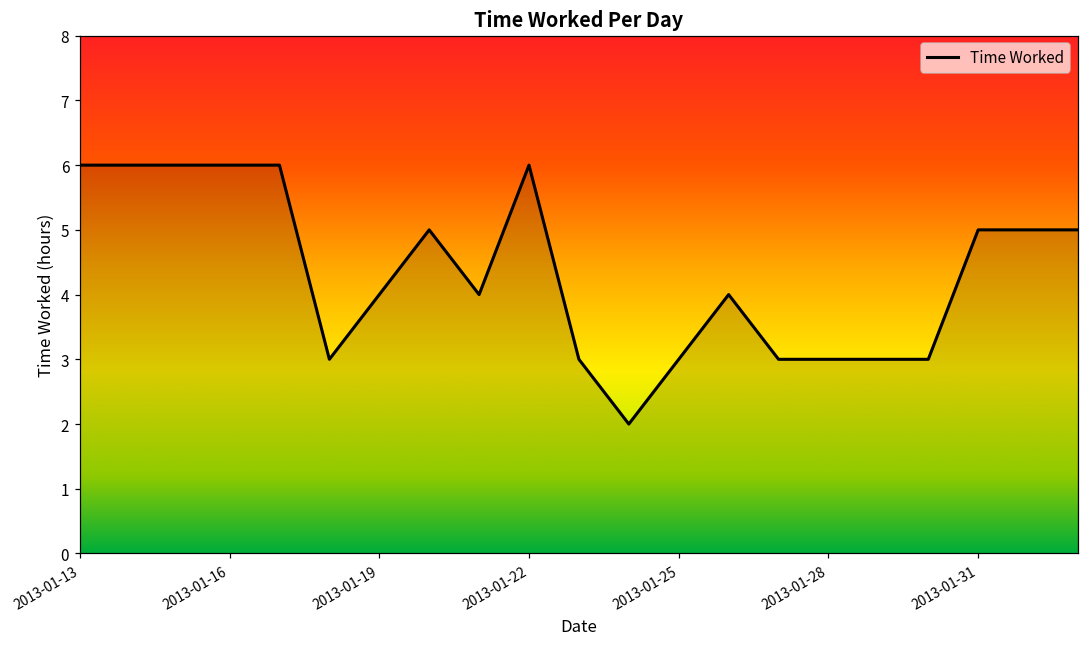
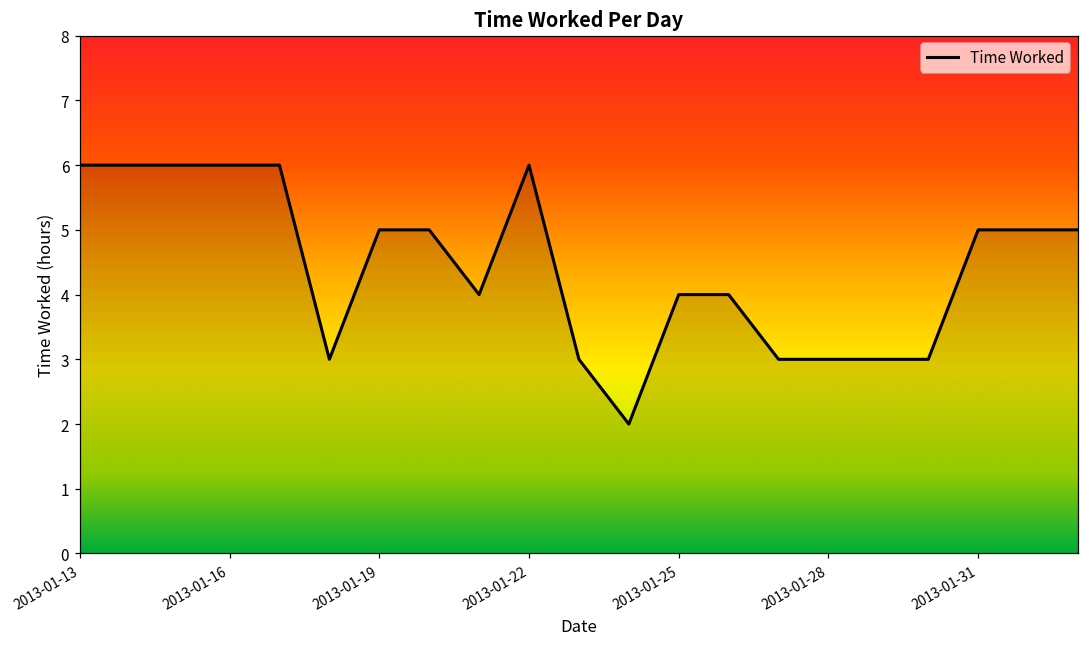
2013-01-19: 4 -> 5
2013-01-25: 3 -> 4
